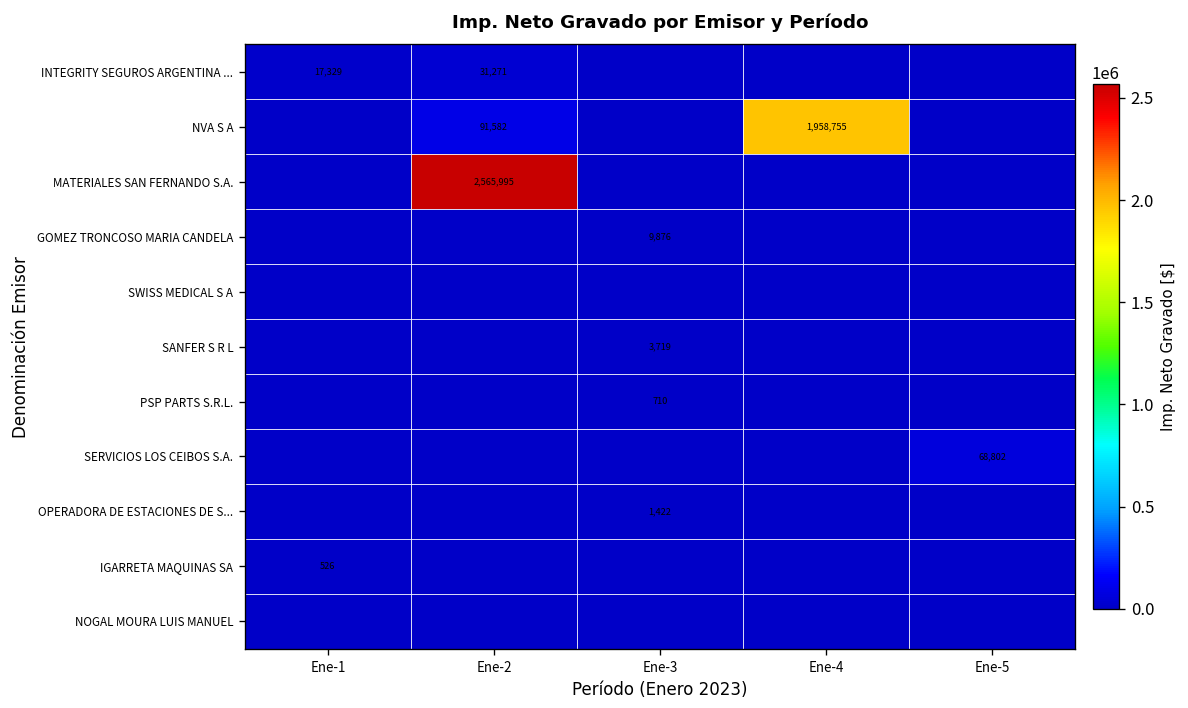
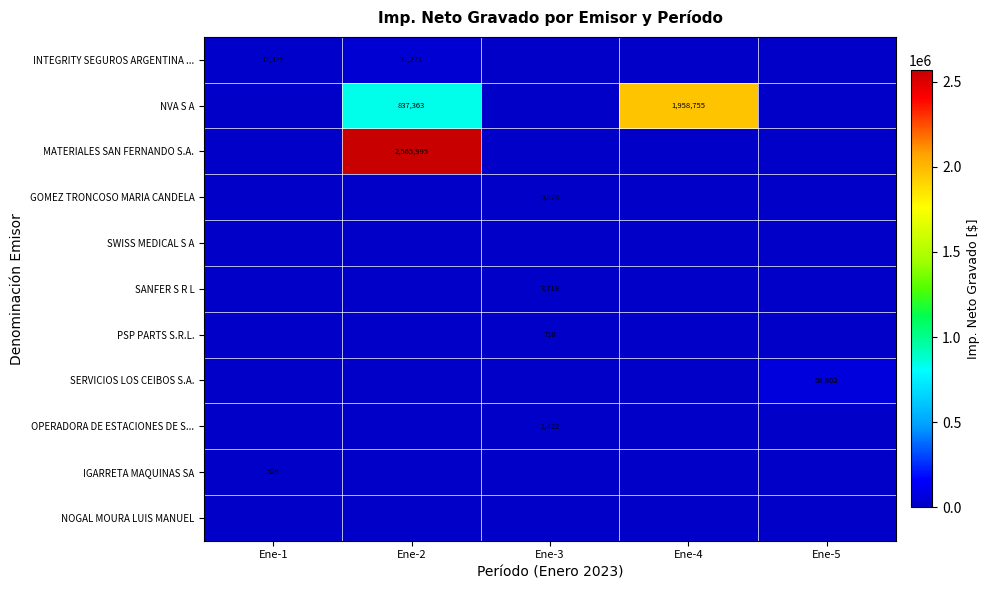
NVA S A, Ene-2: 91,582 -> 837,363
